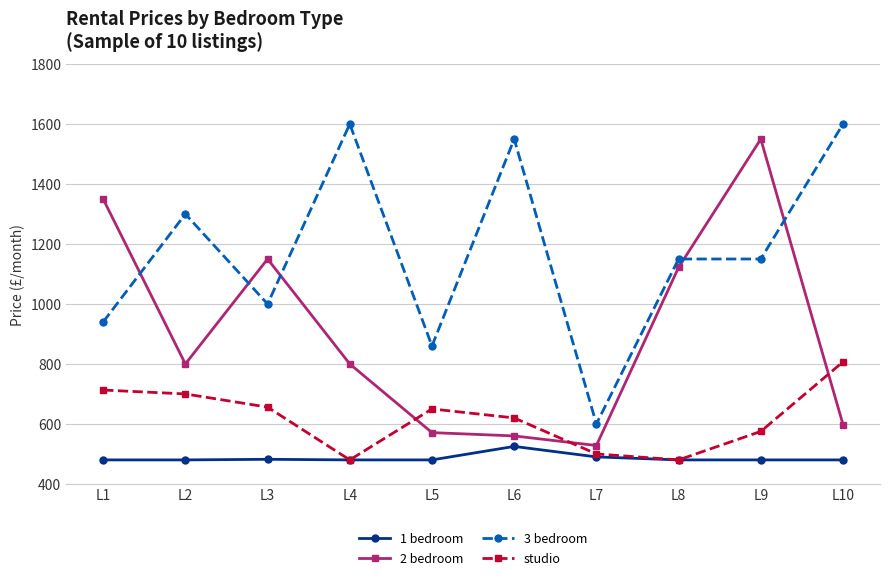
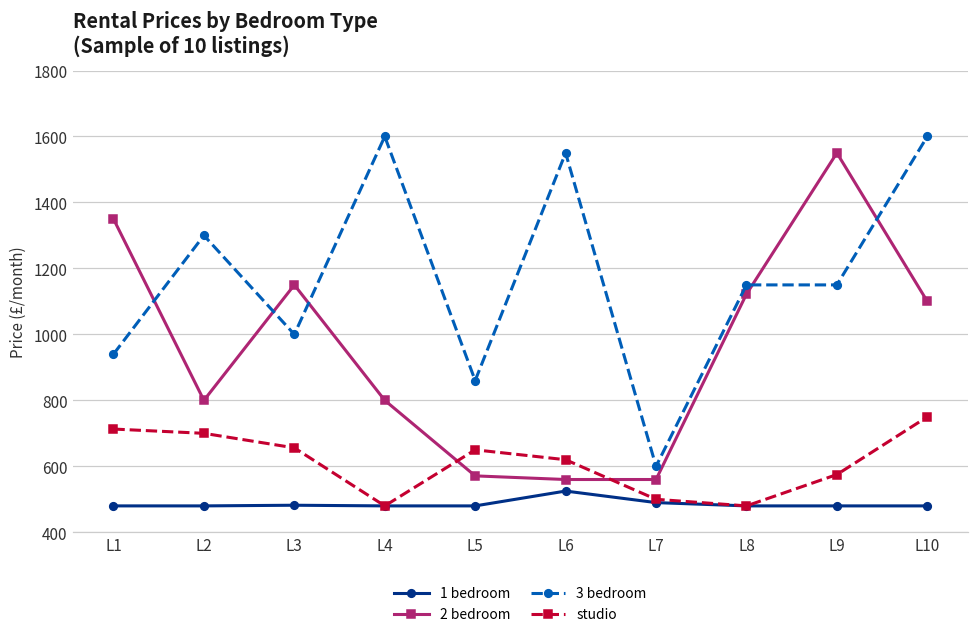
2 bedroom, L7: 530 -> 560
2 bedroom, L10: 600 -> 1100
studio, L10: 810 -> 750
